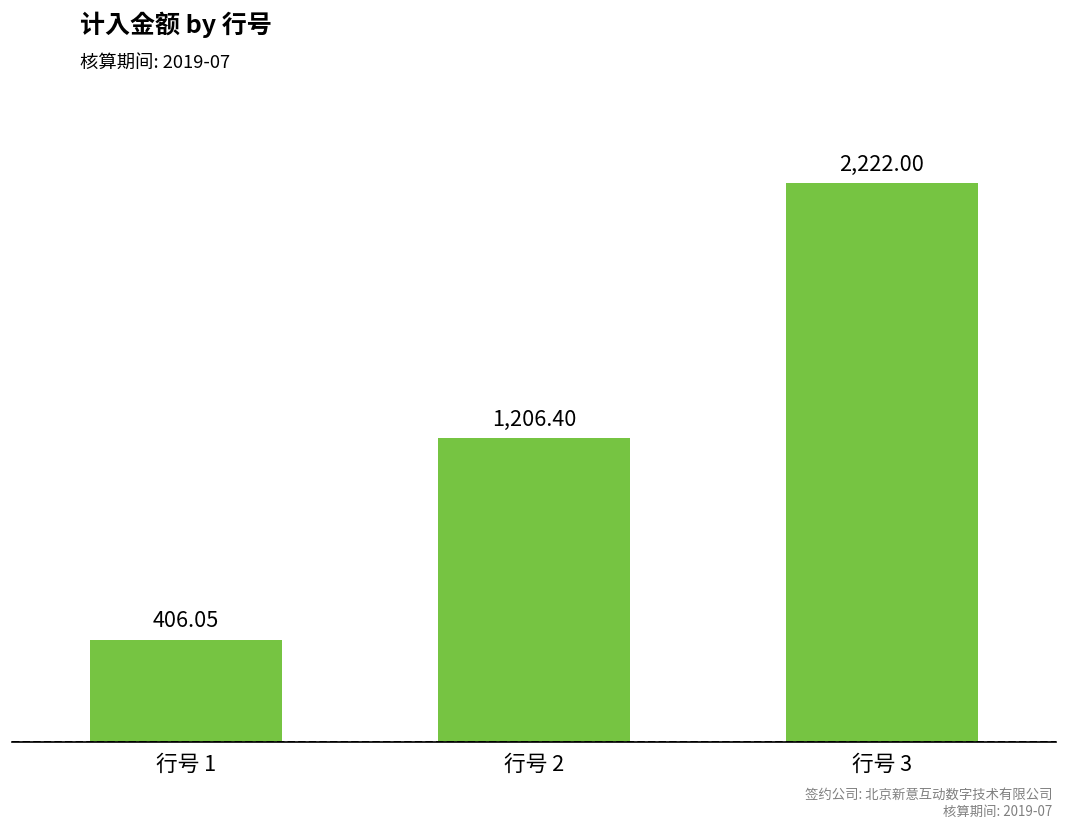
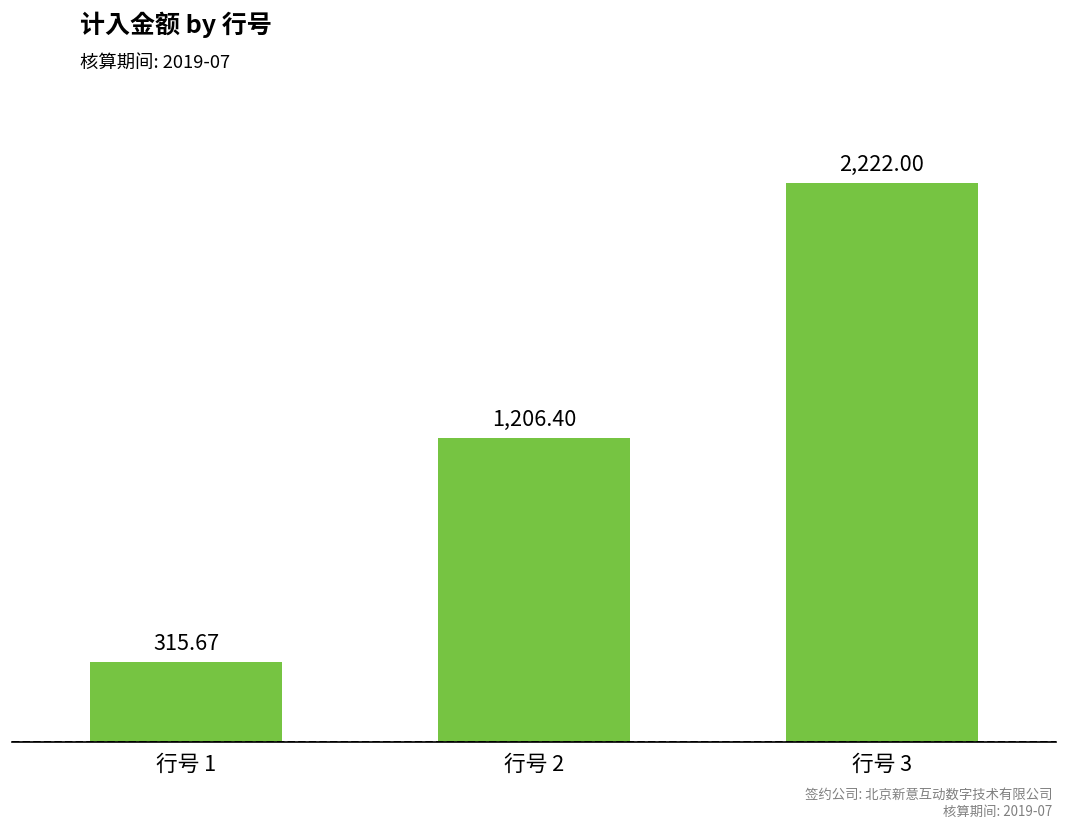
行号 1: 406.05 -> 315.67
